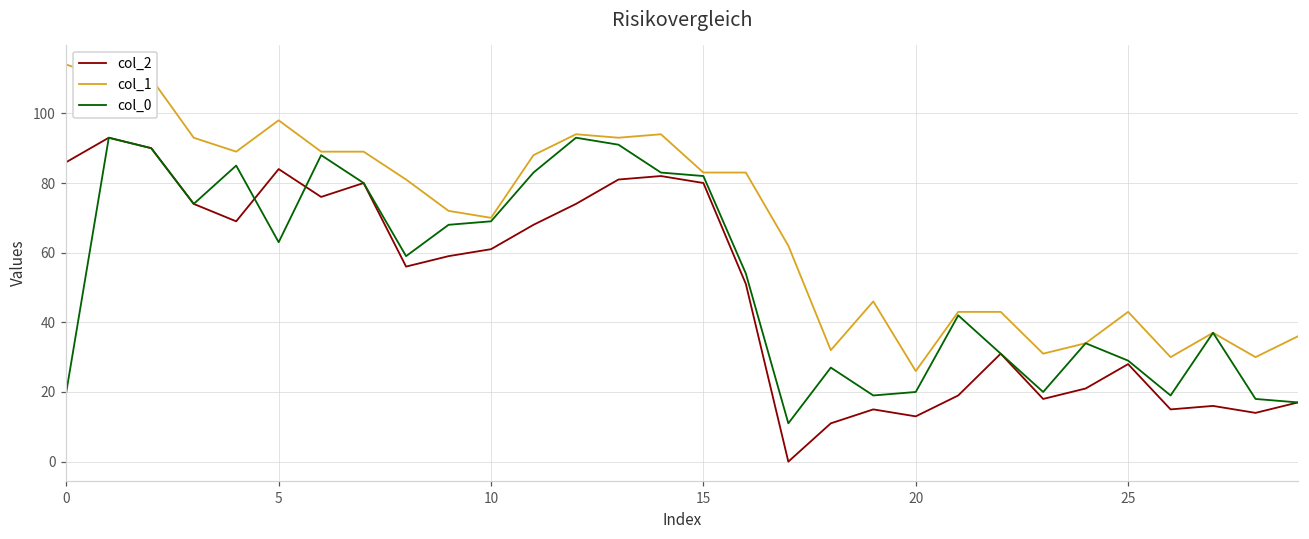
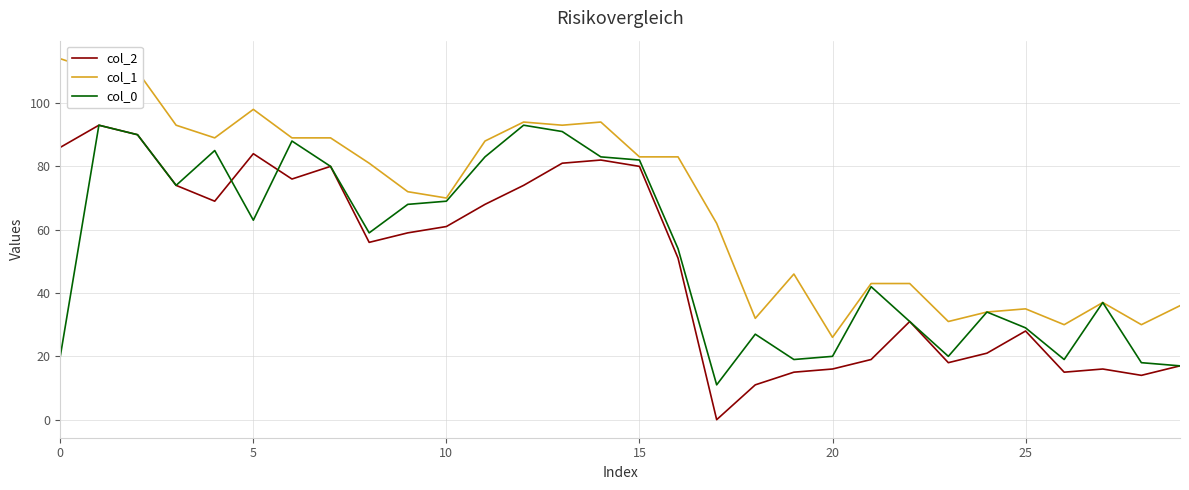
col_2, 20: 13 -> 16
col_1, 25: 43 -> 35
